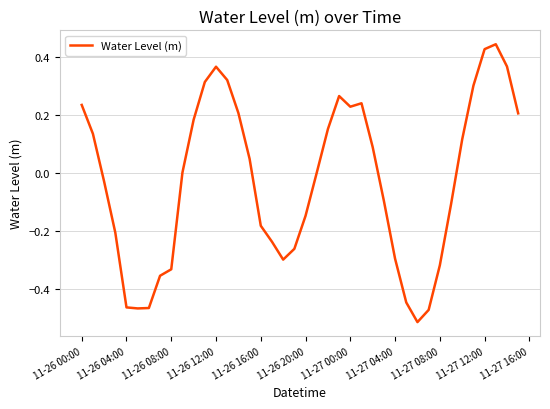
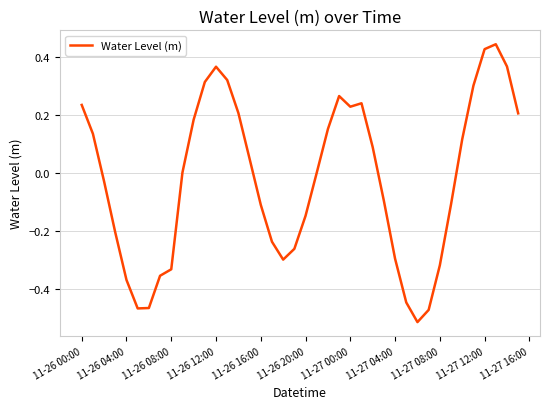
11-26 04:00: -0.46 -> -0.37
11-26 16:00: -0.18 -> -0.11
